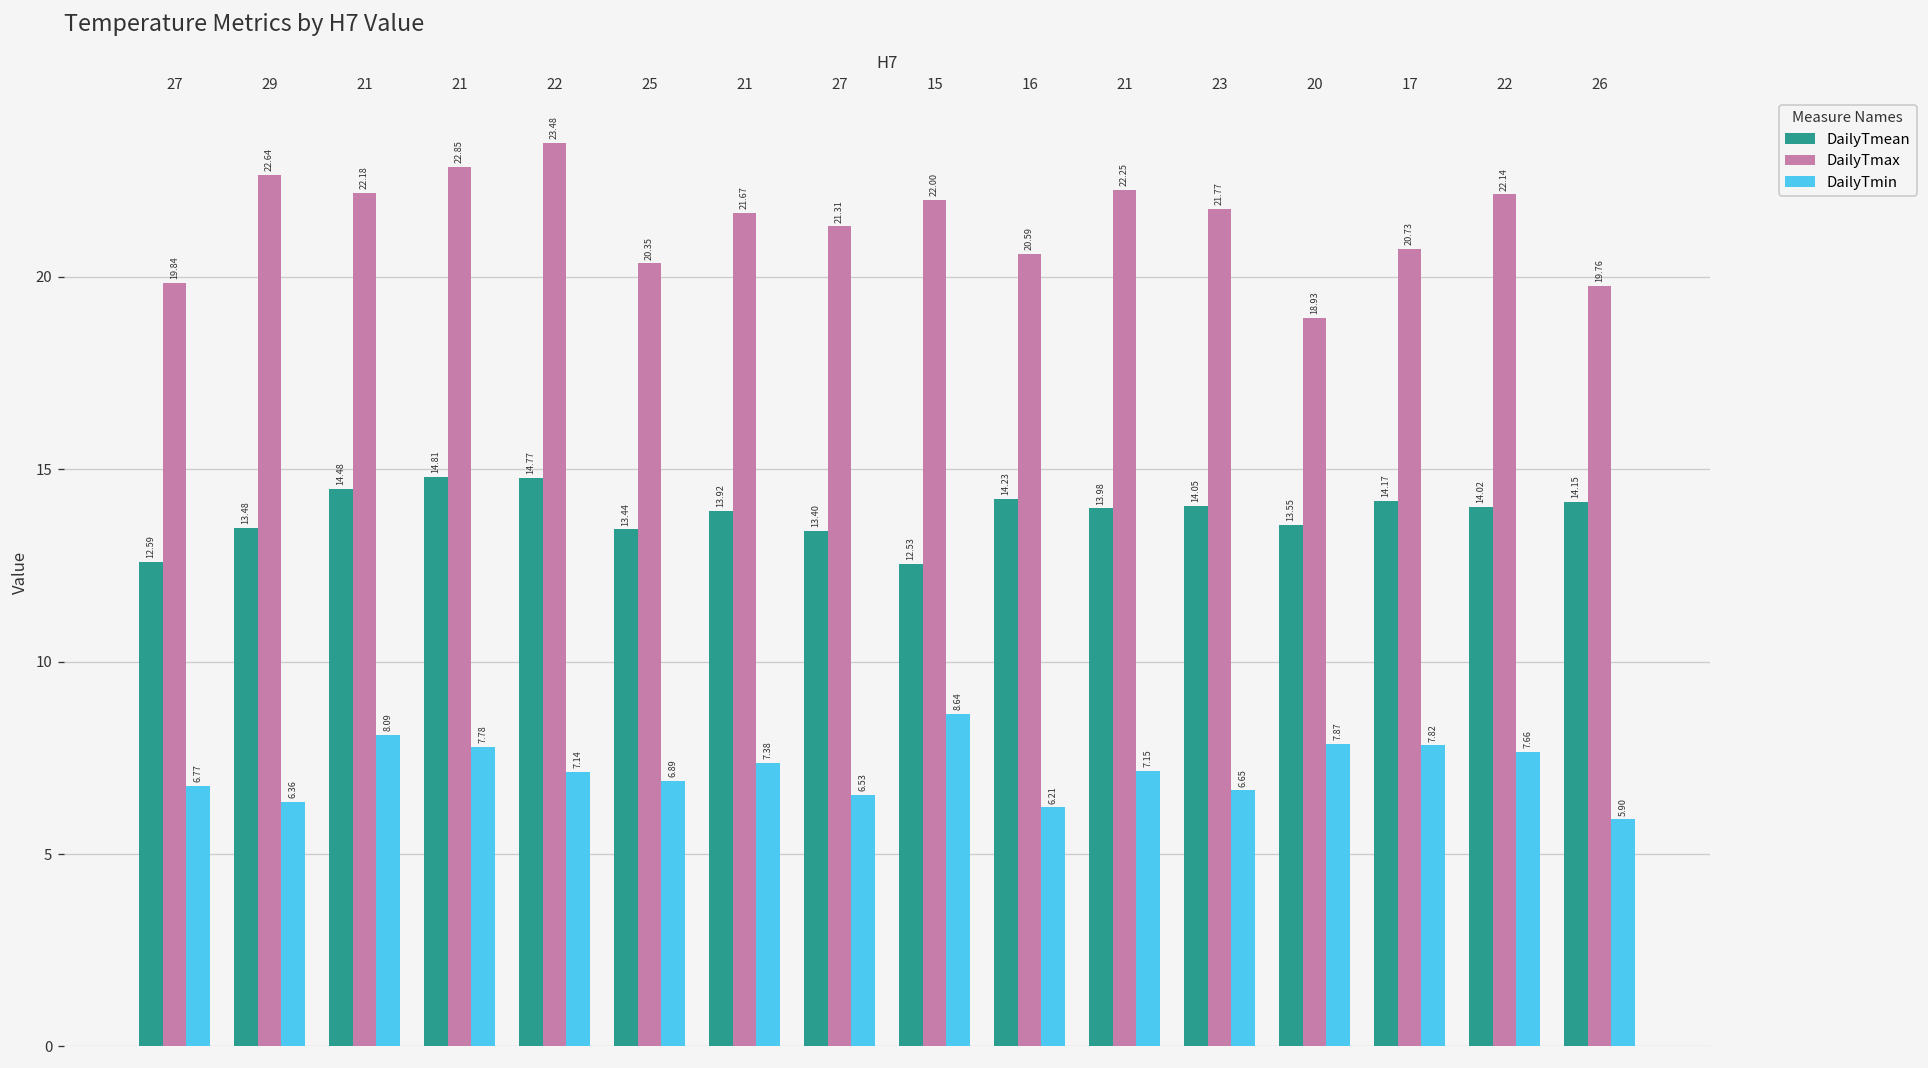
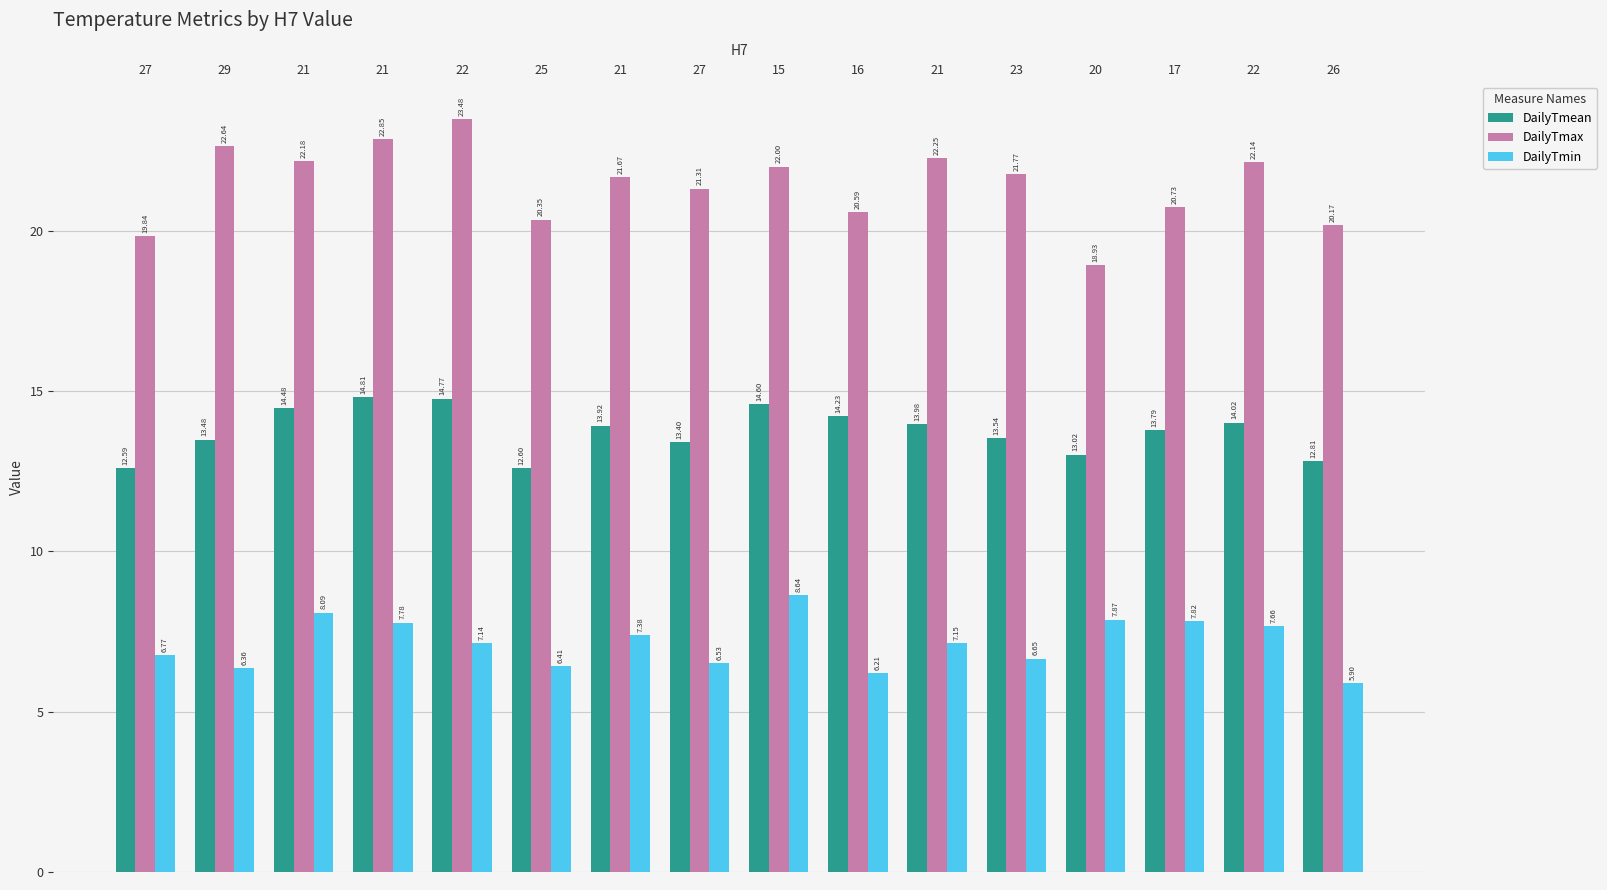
DailyTmean, 25: 13.44 -> 12.60
DailyTmin, 25: 6.89 -> 6.41
DailyTmean, 15: 12.53 -> 14.60
DailyTmean, 23: 14.05 -> 13.54
DailyTmean, 20: 13.55 -> 13.02
DailyTmean, 17: 14.17 -> 13.79
DailyTmean, 26: 14.15 -> 12.81
DailyTmax, 26: 19.76 -> 20.17
